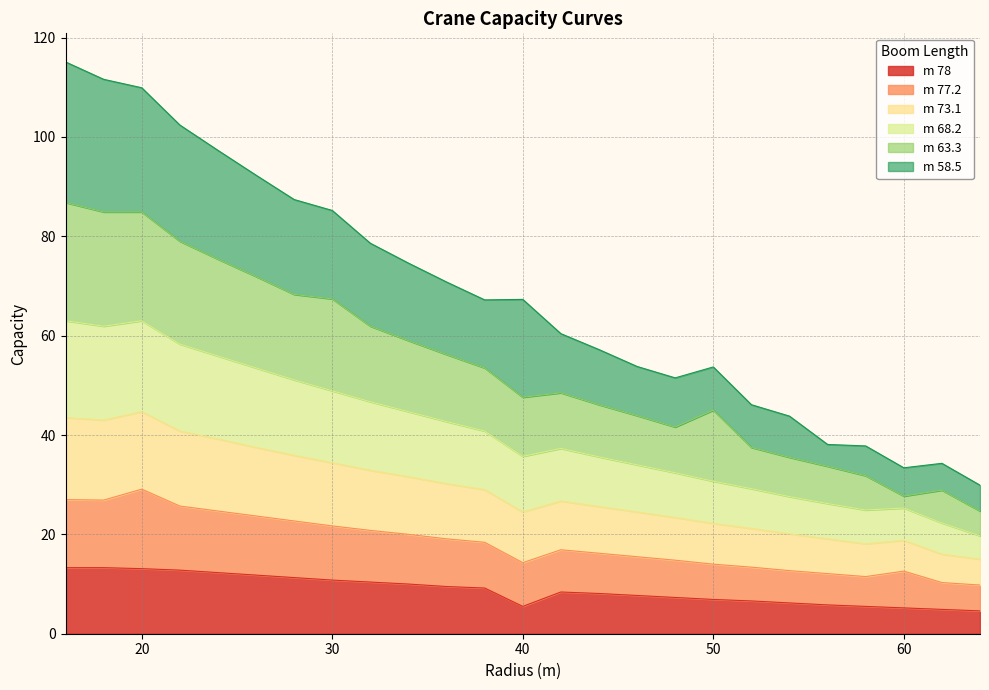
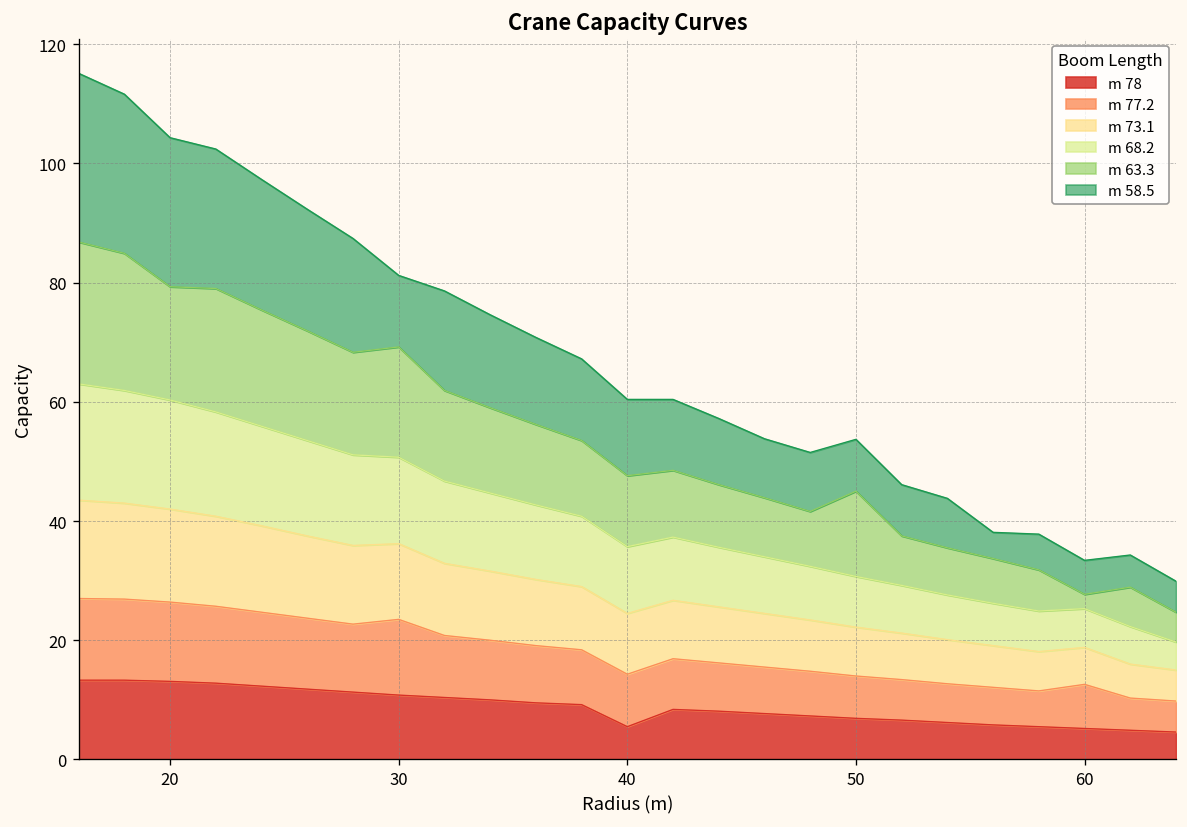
m 77.2, 20: 16 -> 13
m 63.3, 20: 22 -> 19
m 77.2, 30: 11 -> 13
m 58.5, 30: 18 -> 12
m 58.5, 40: 20 -> 13
